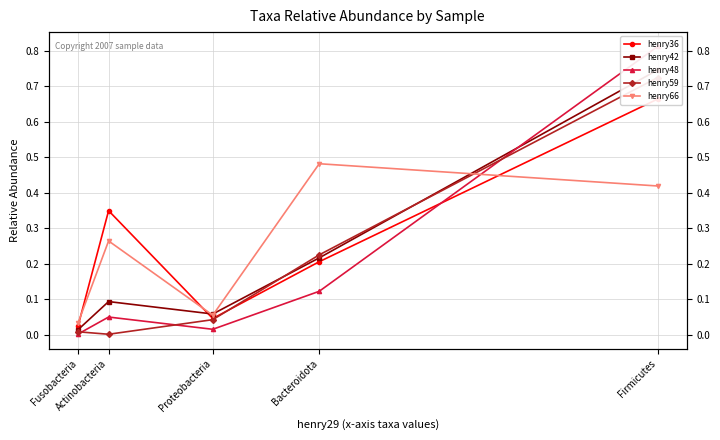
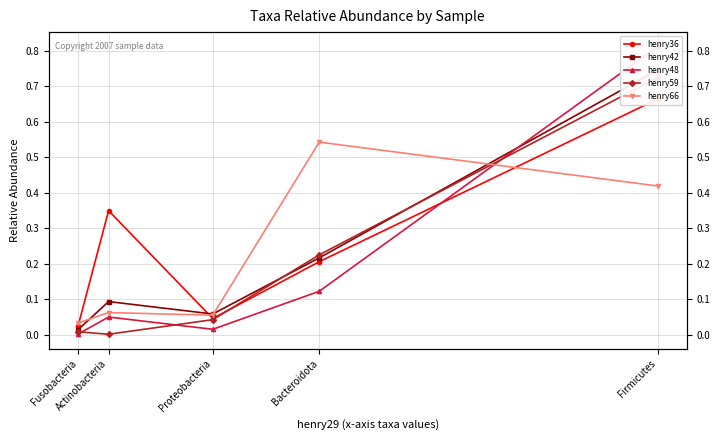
henry66, Actinobacteria: 0.26 -> 0.06
henry66, Bacteroidota: 0.48 -> 0.54
